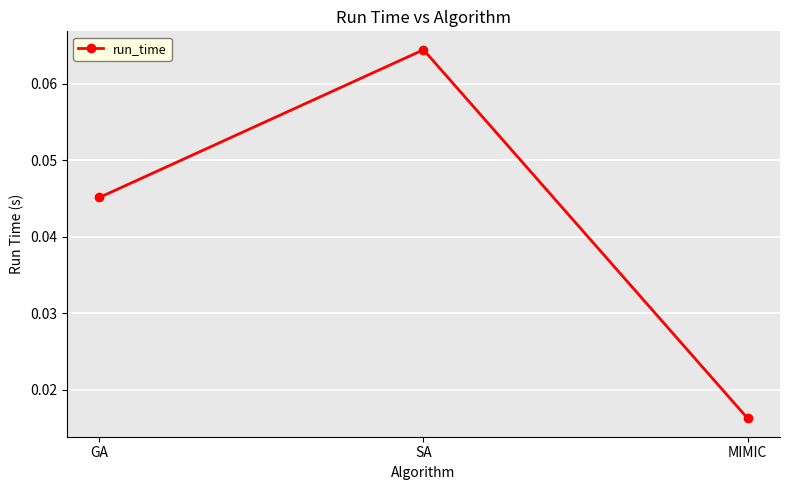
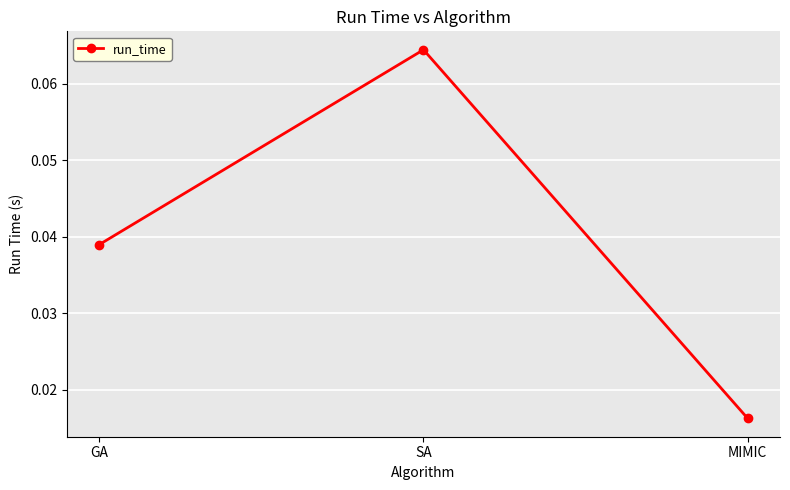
GA: 0.045 -> 0.039
